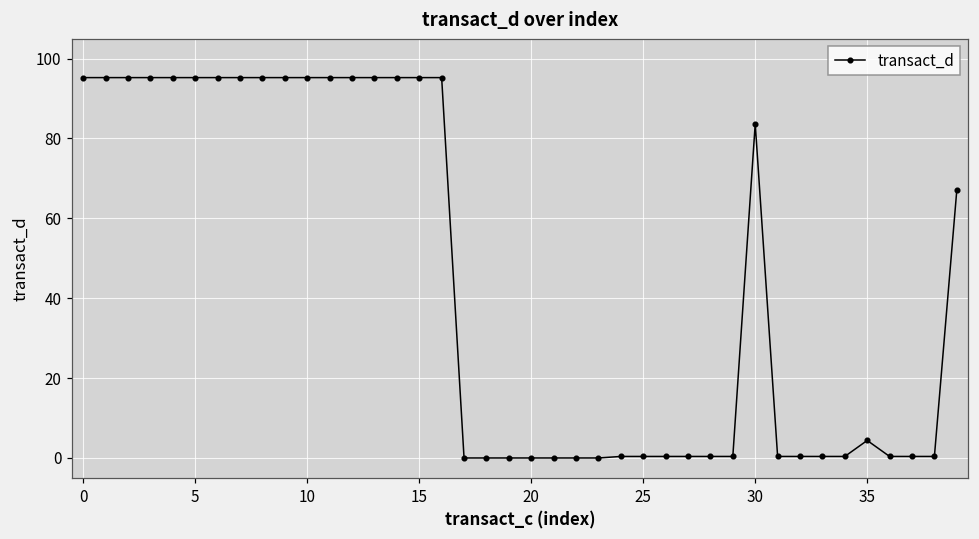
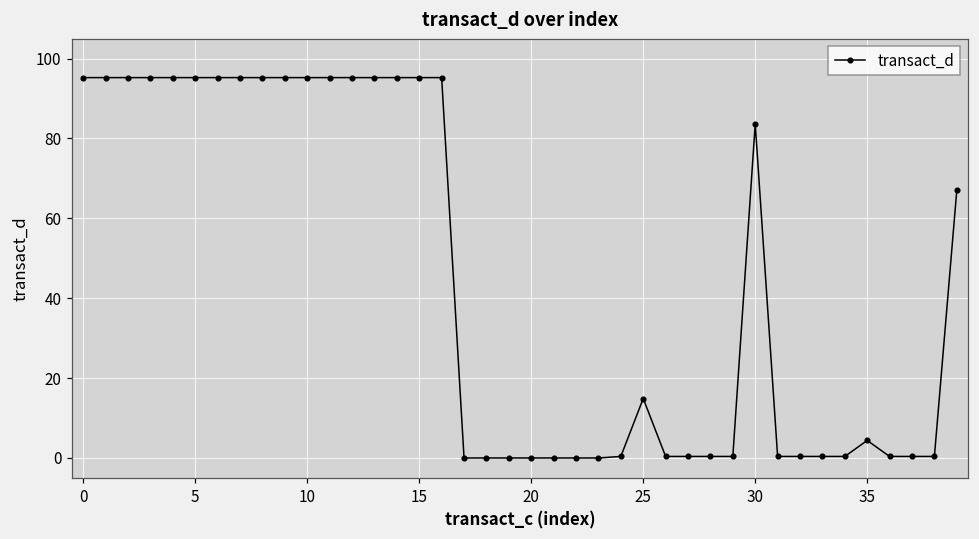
25: 0 -> 15
